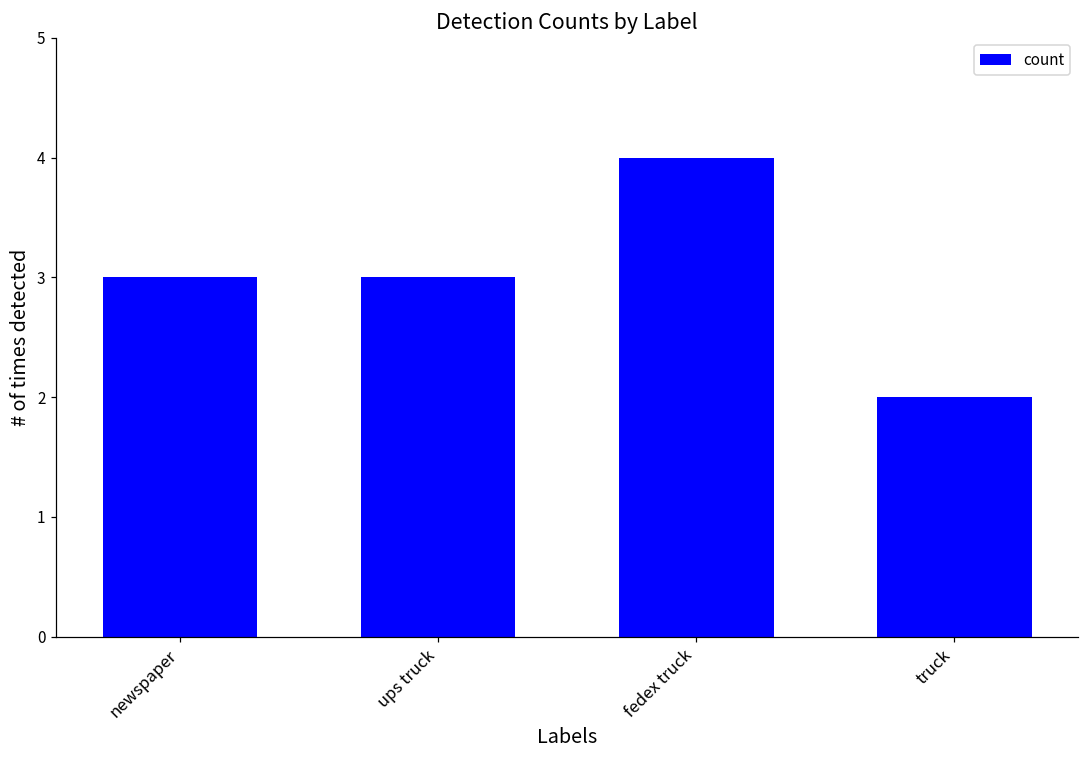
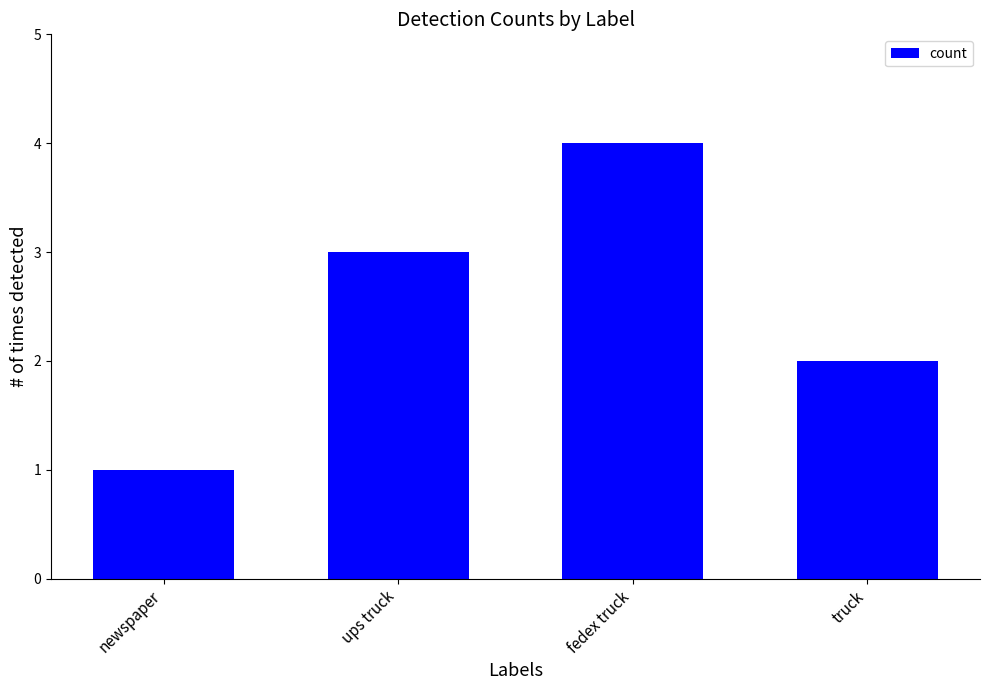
newspaper: 3 -> 1
